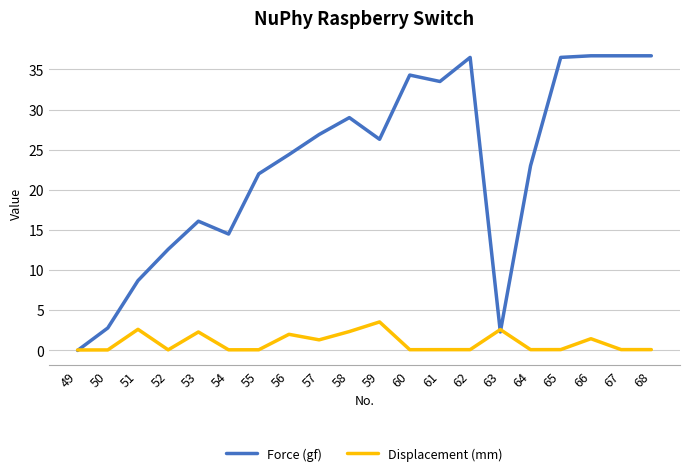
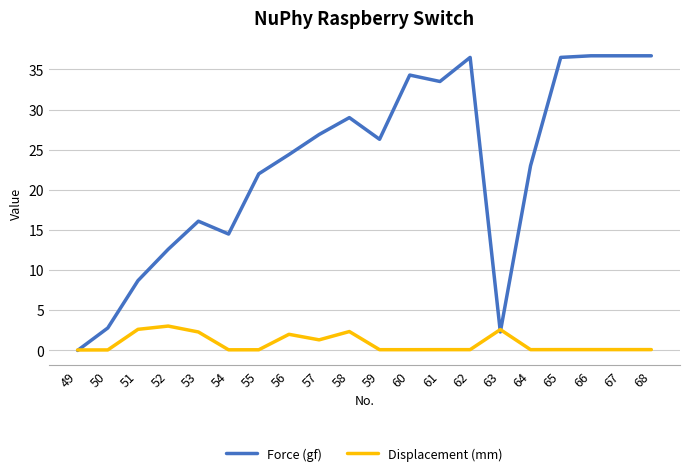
Displacement (mm), 52: 0 -> 3
Displacement (mm), 59: 4 -> 0
Displacement (mm), 66: 1 -> 0
